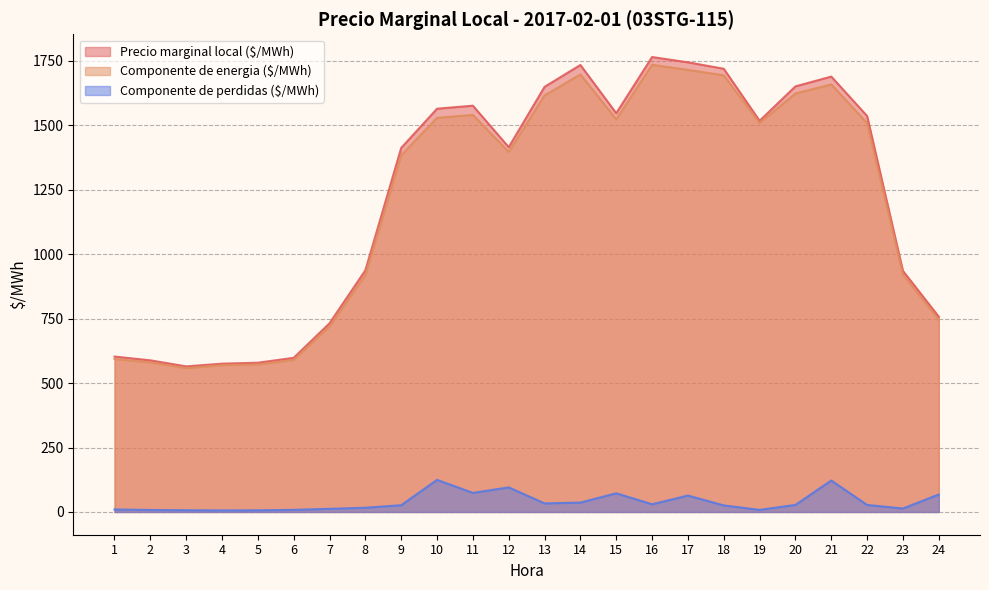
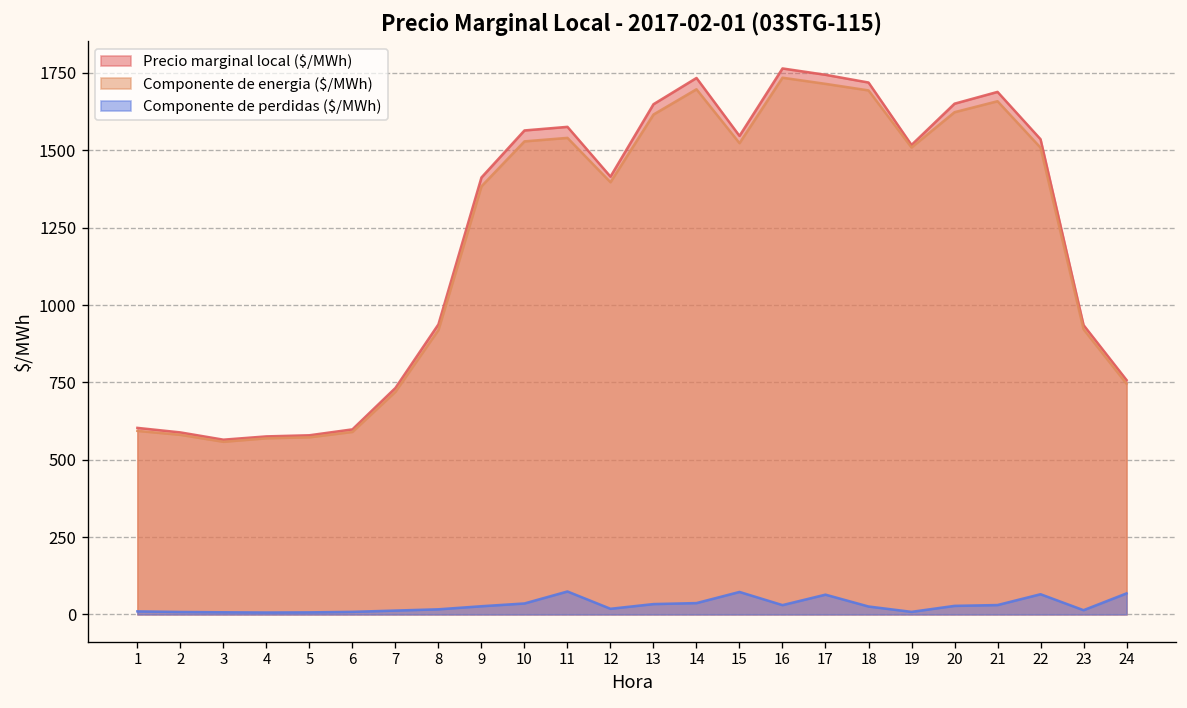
Componente de perdidas ($/MWh), 10: 120 -> 40
Componente de perdidas ($/MWh), 12: 100 -> 20
Componente de perdidas ($/MWh), 21: 120 -> 30
Componente de perdidas ($/MWh), 22: 30 -> 70
